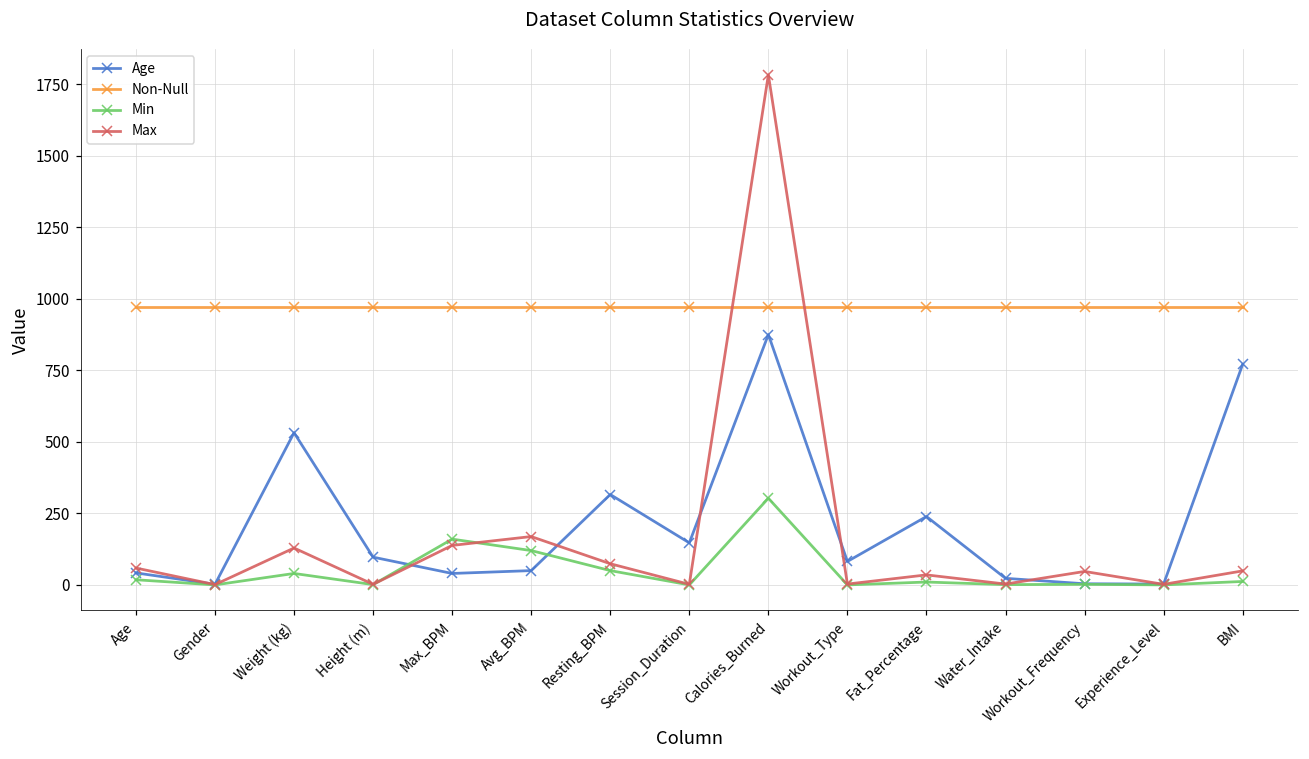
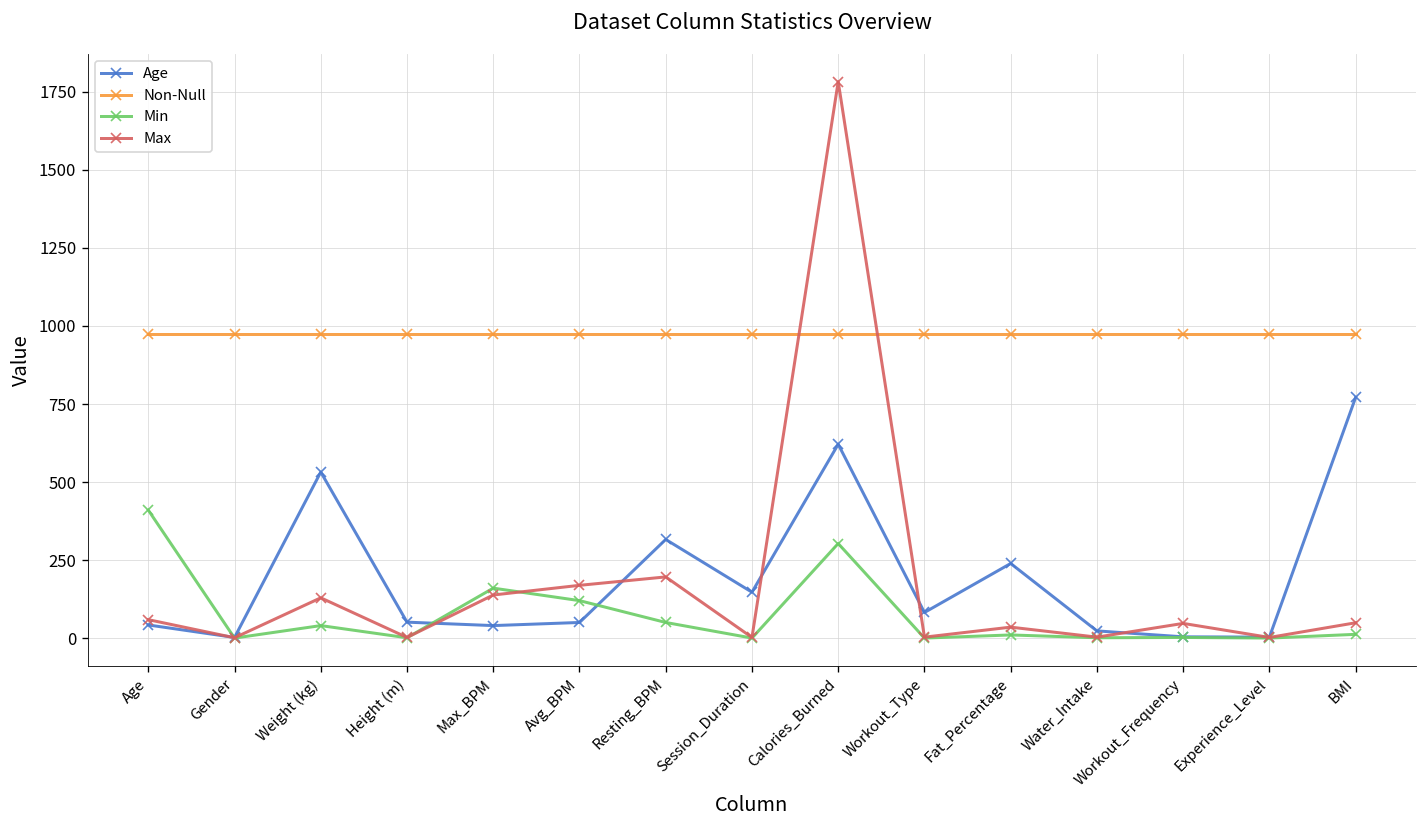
Min, Age: 20 -> 410
Age, Height (m): 100 -> 50
Max, Resting_BPM: 70 -> 200
Age, Calories_Burned: 880 -> 620
